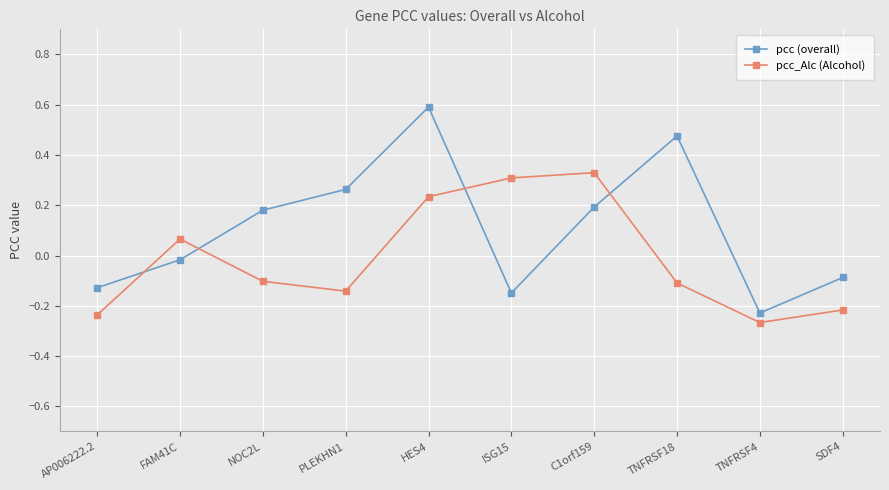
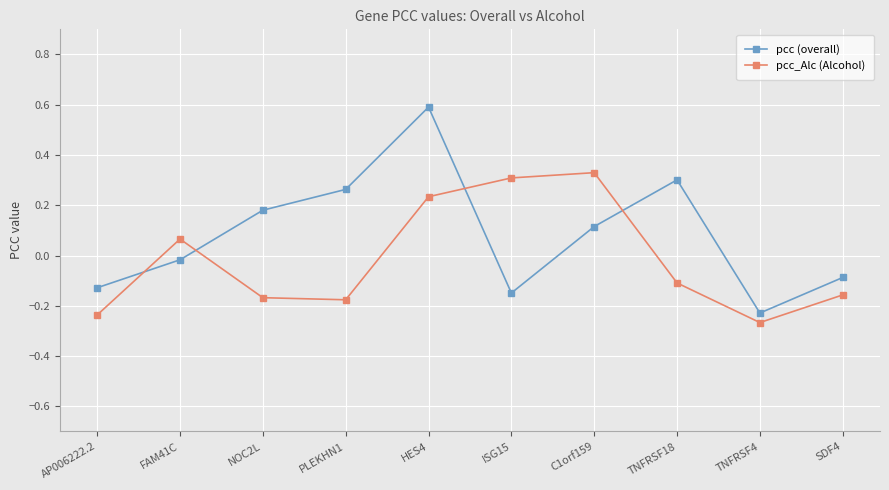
pcc_Alc (Alcohol), NOC2L: -0.10 -> -0.17
pcc_Alc (Alcohol), PLEKHN1: -0.14 -> -0.18
pcc (overall), C1orf159: 0.19 -> 0.12
pcc (overall), TNFRSF18: 0.48 -> 0.30
pcc_Alc (Alcohol), SDF4: -0.22 -> -0.16
